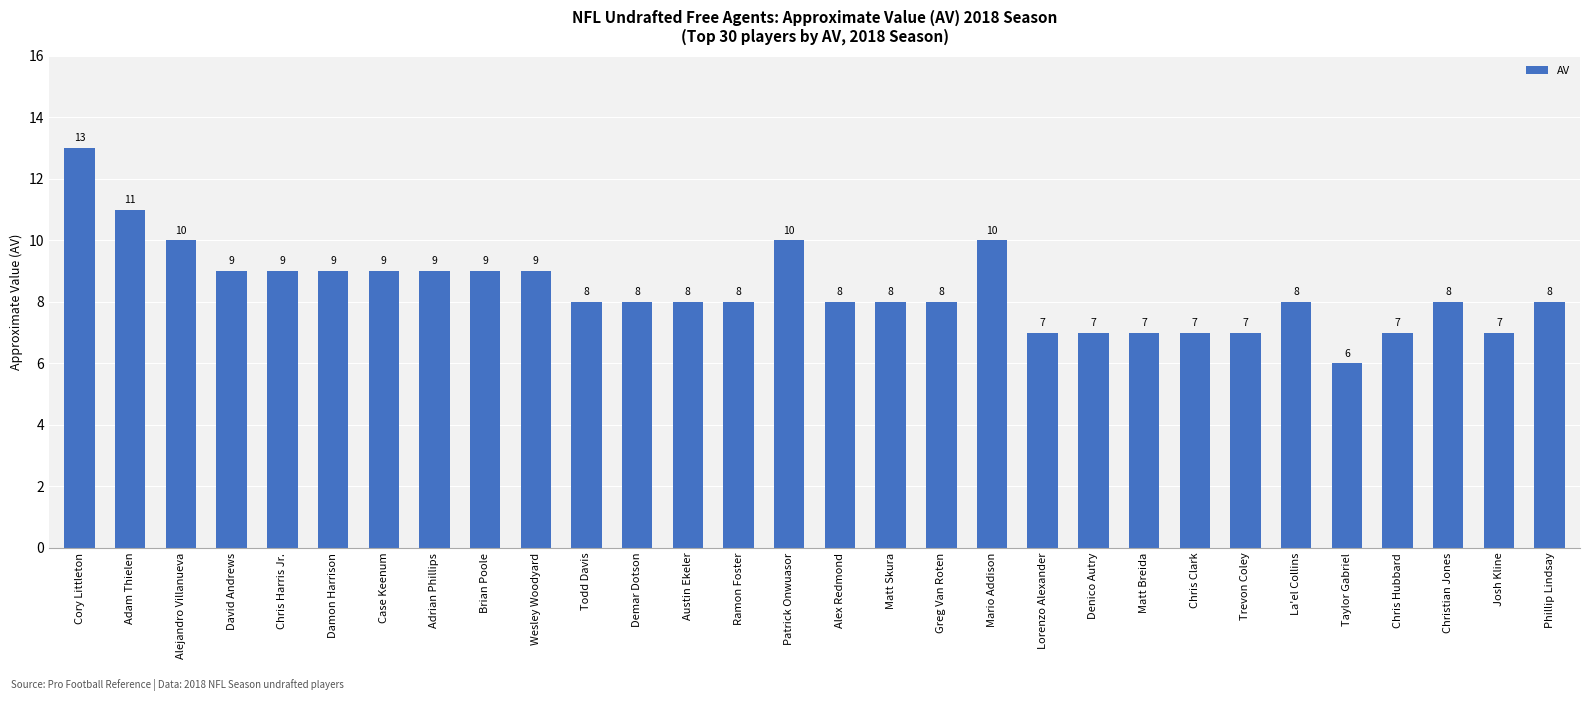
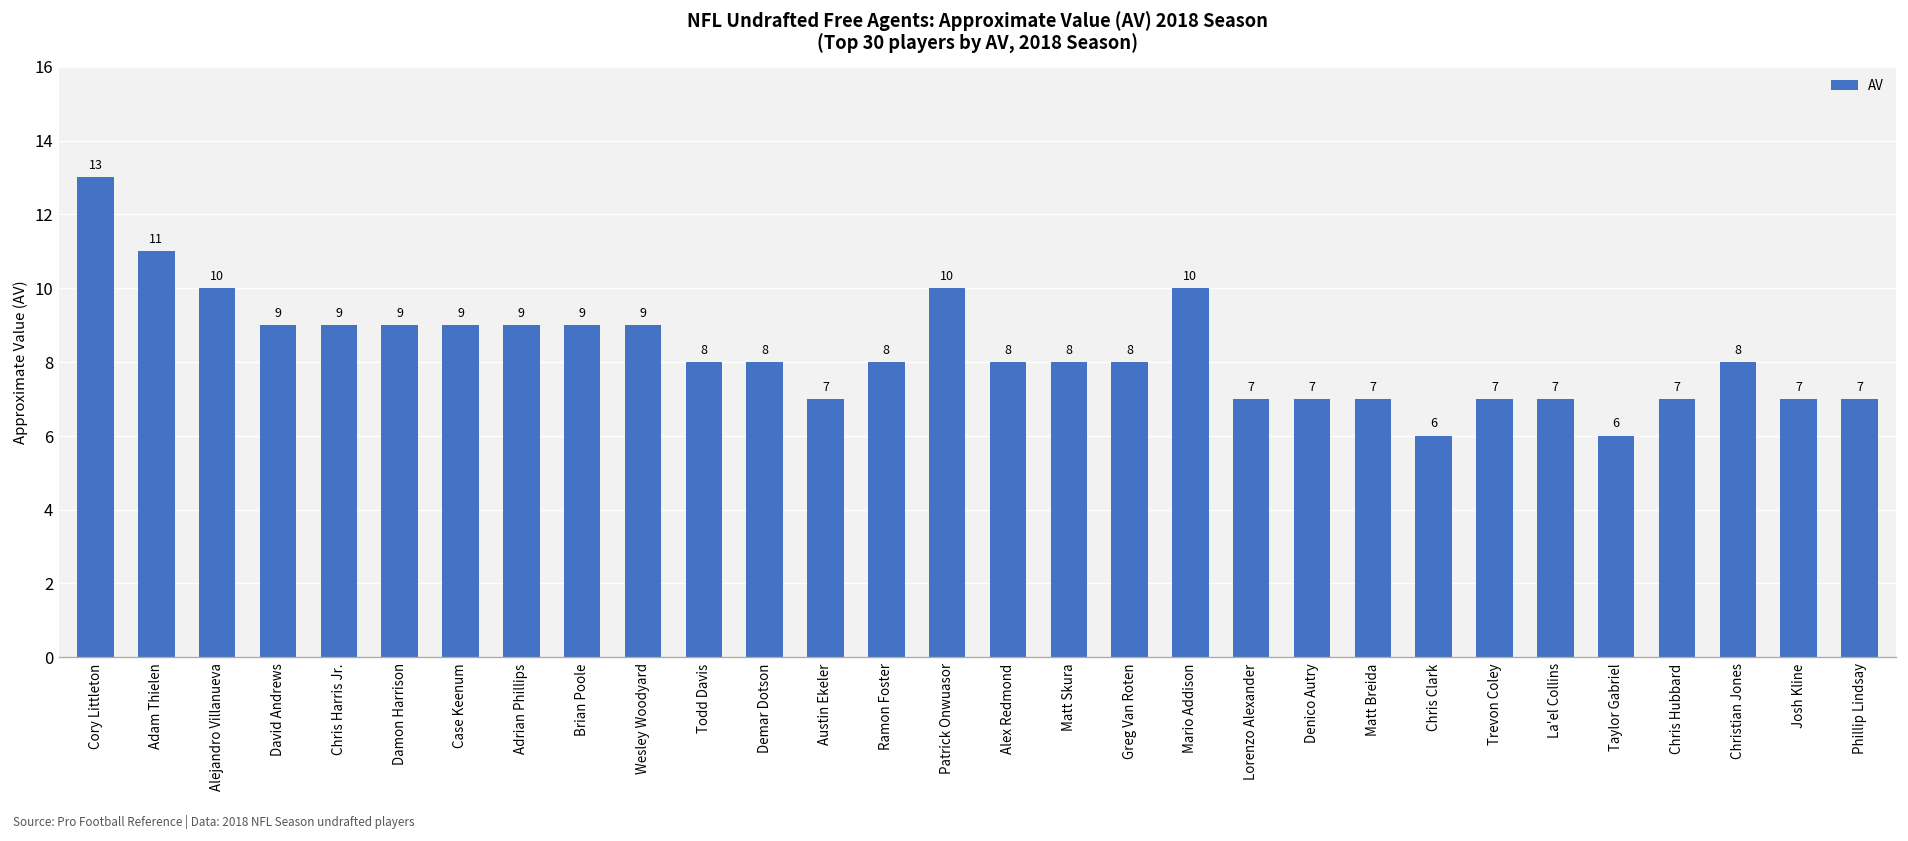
Austin Ekeler: 8 -> 7
Chris Clark: 7 -> 6
La'el Collins: 8 -> 7
Phillip Lindsay: 8 -> 7
